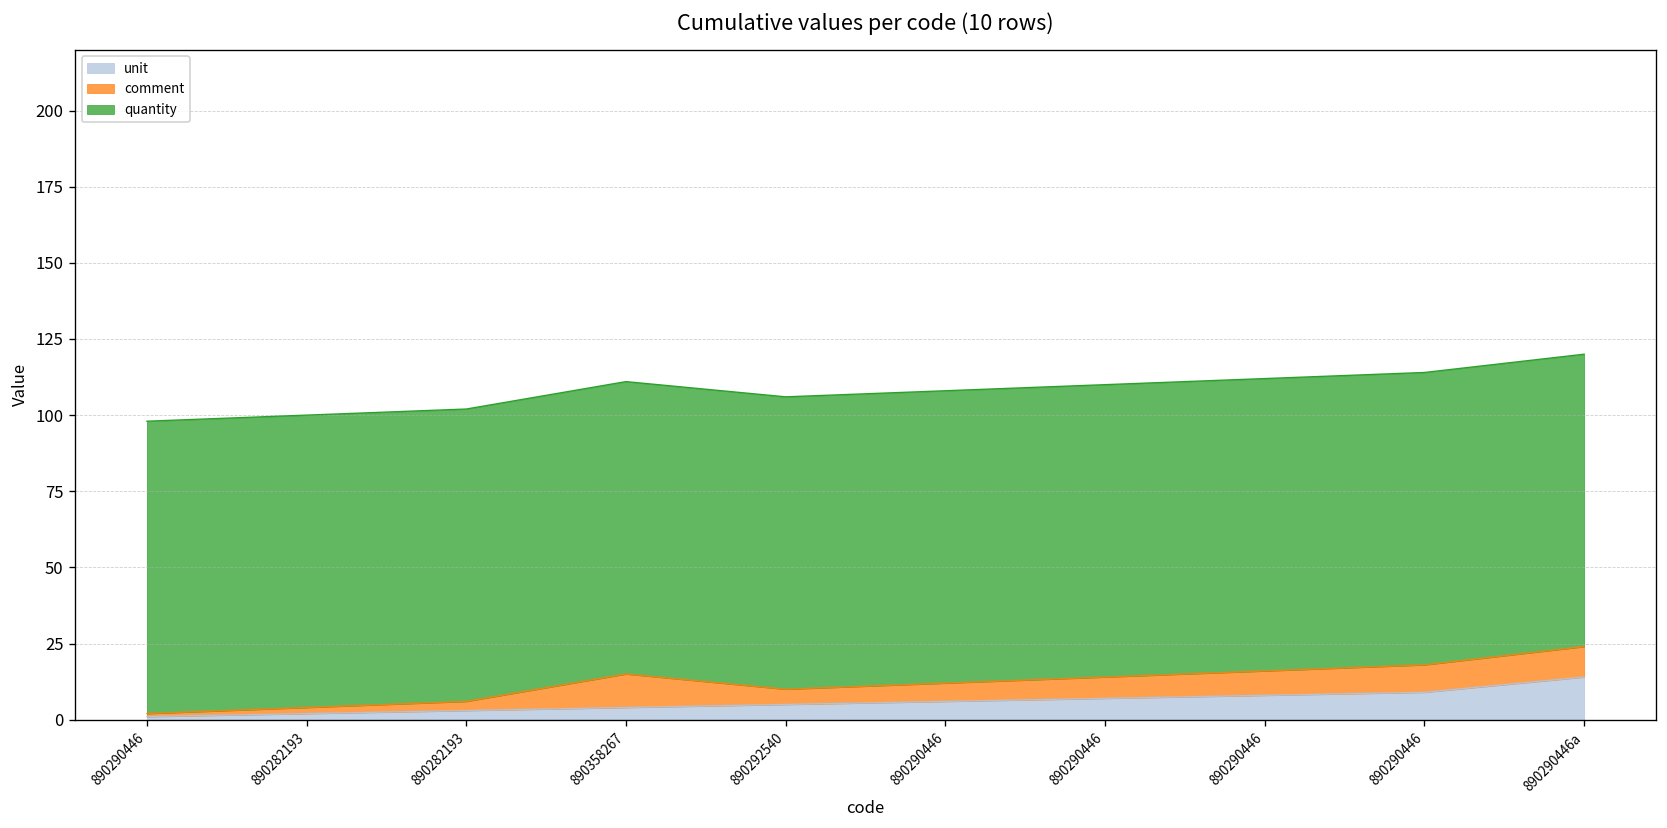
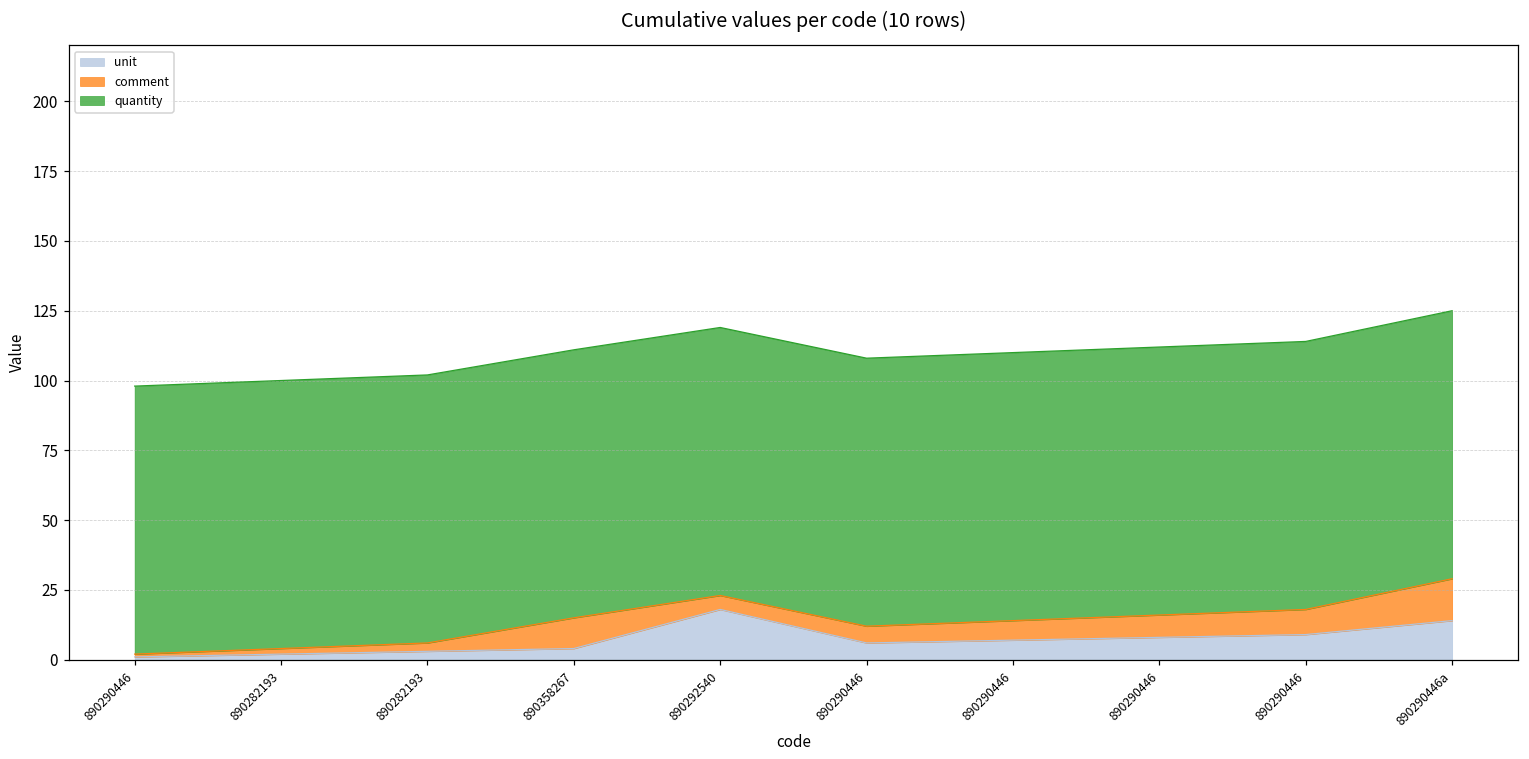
unit, 890292540: 5 -> 18
comment, 890290446a: 10 -> 15
